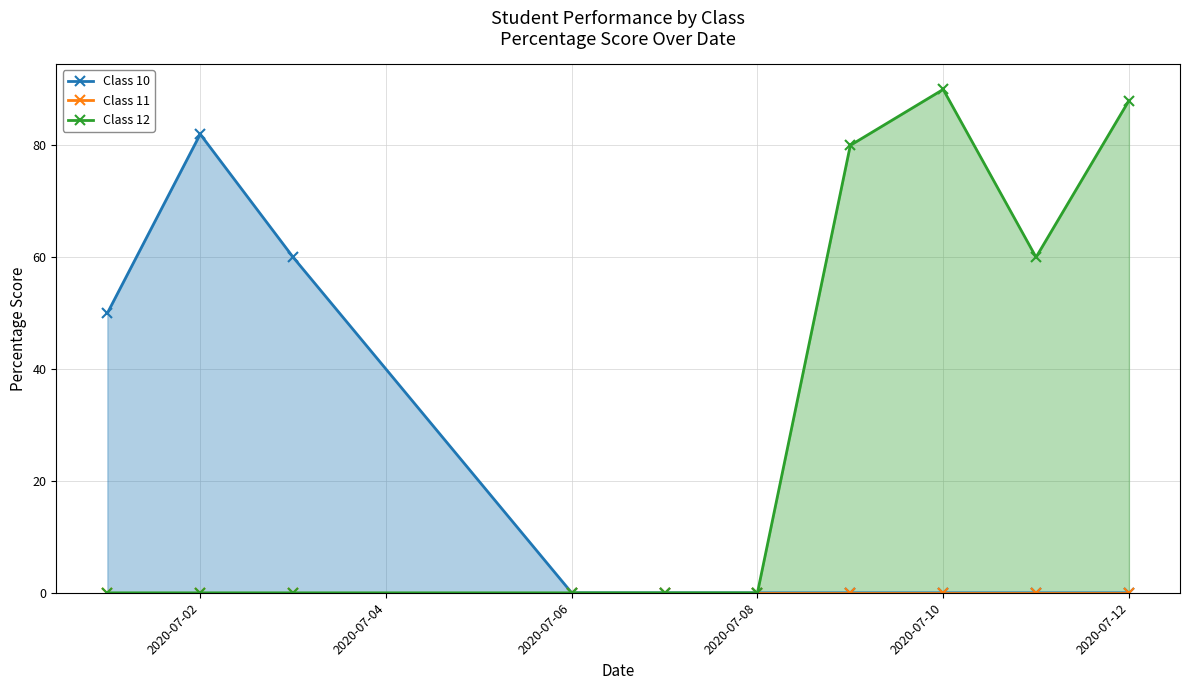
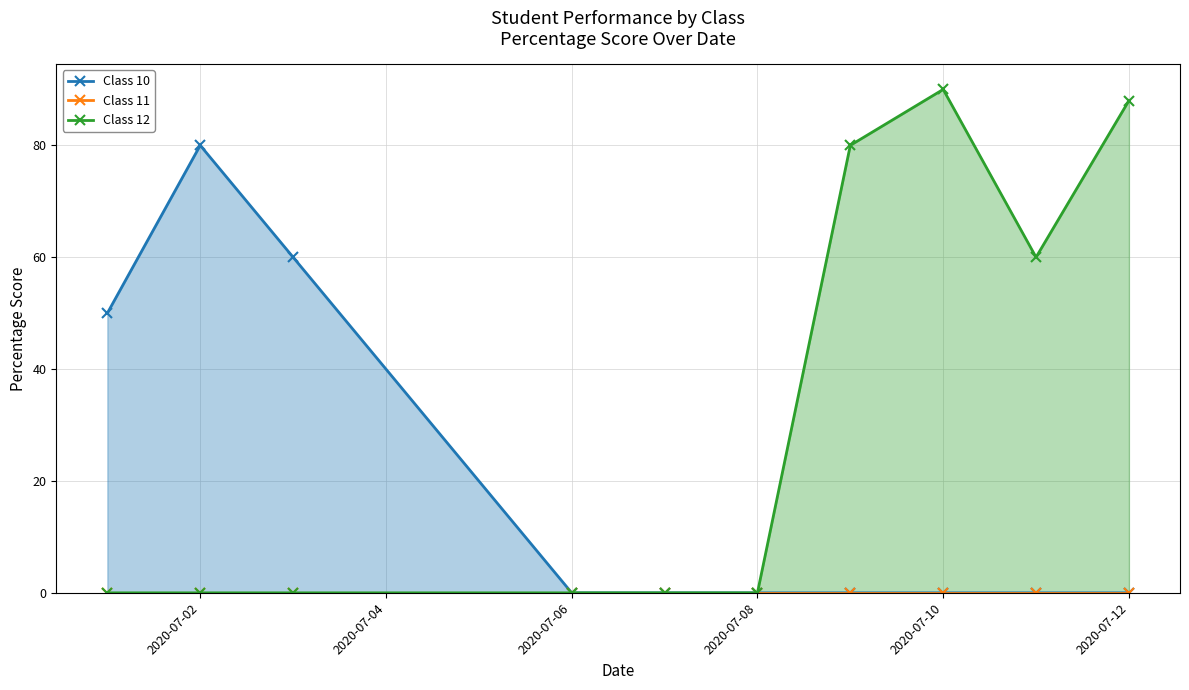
Class 10, 2020-07-02: 82 -> 80
